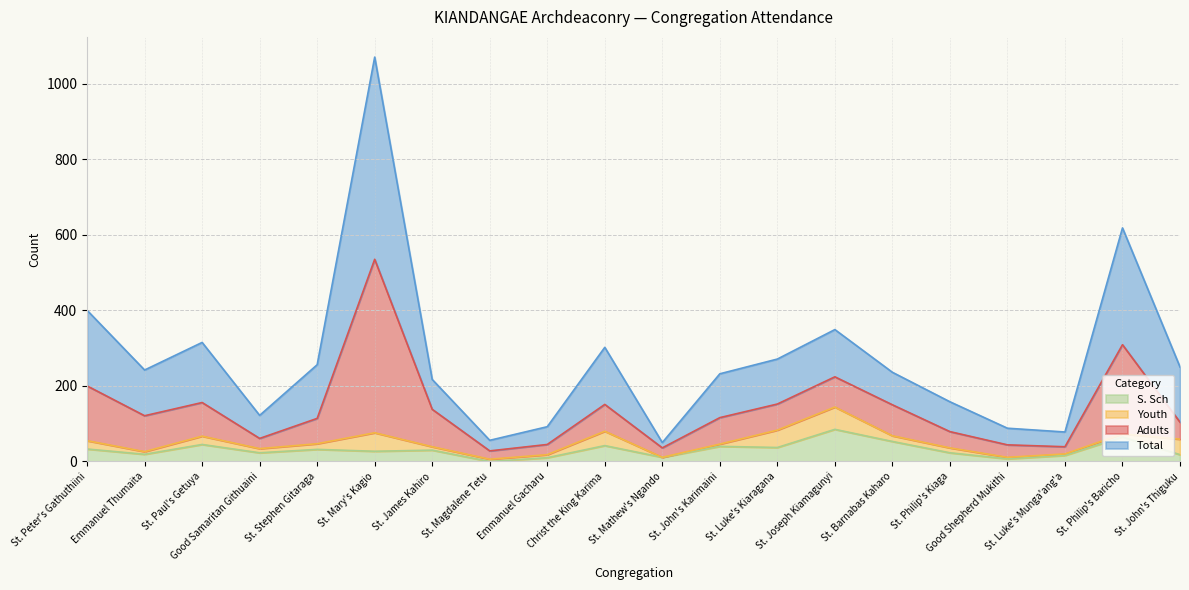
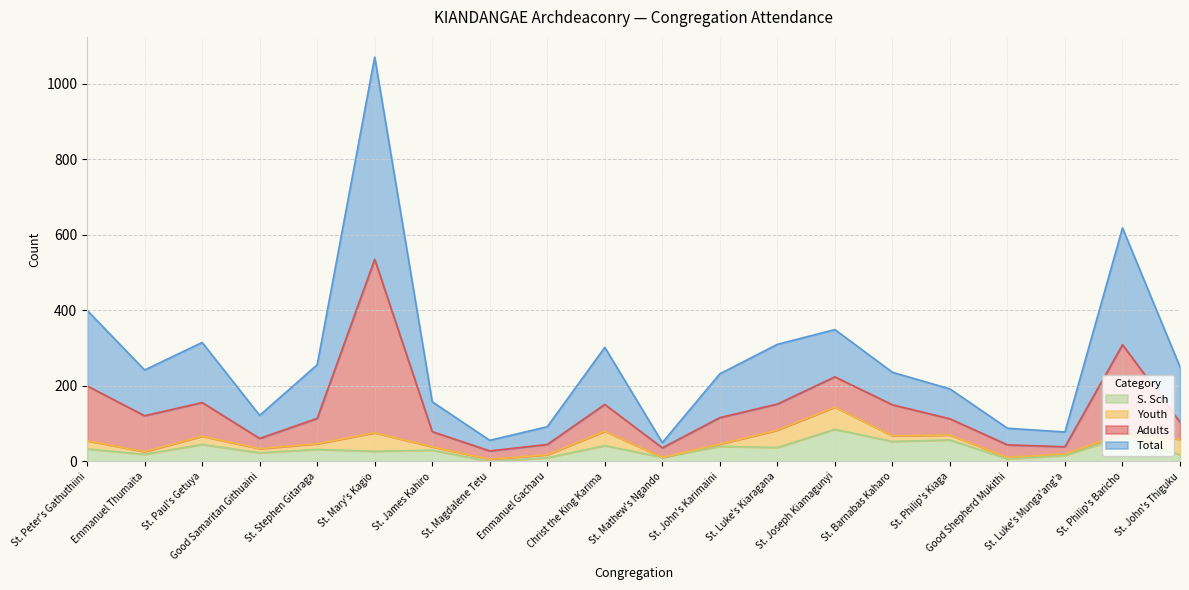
Adults, St. James Kahiro: 100 -> 40
Total, St. Luke's Kiaragana: 120 -> 160
S. Sch, St. Philip's Kiaga: 20 -> 60
